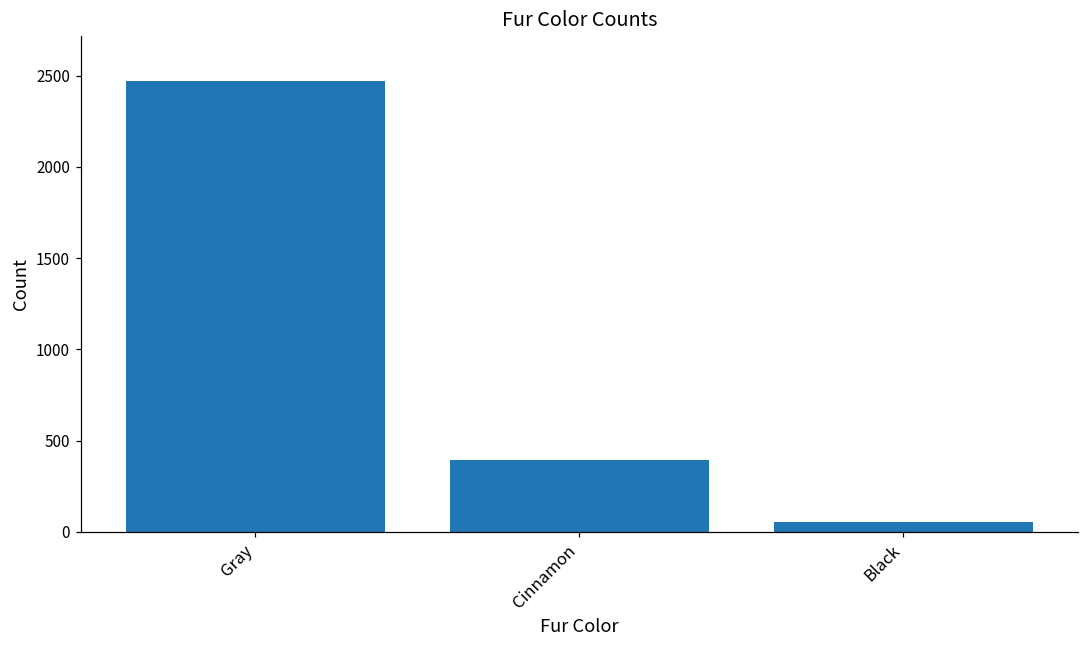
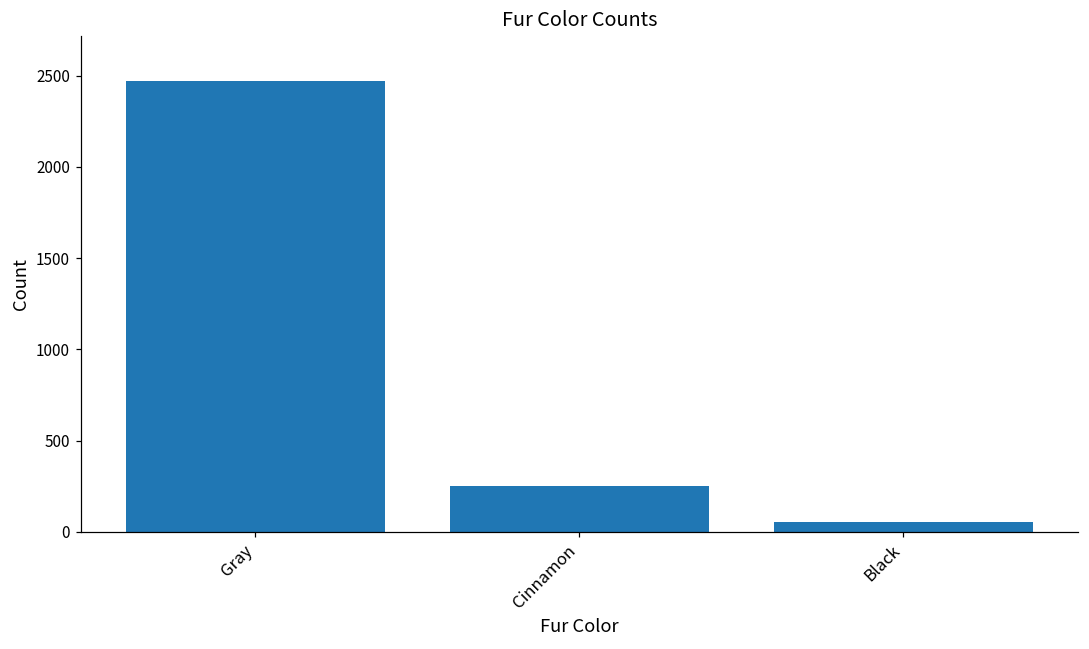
Cinnamon: 390 -> 250
